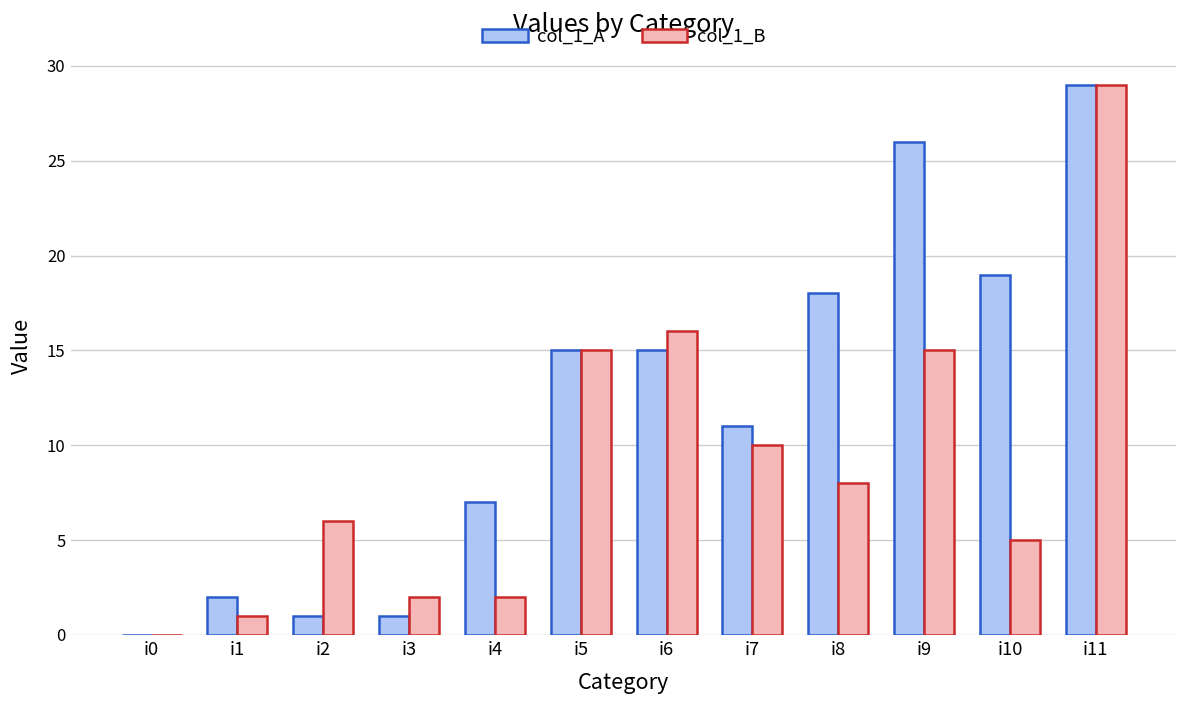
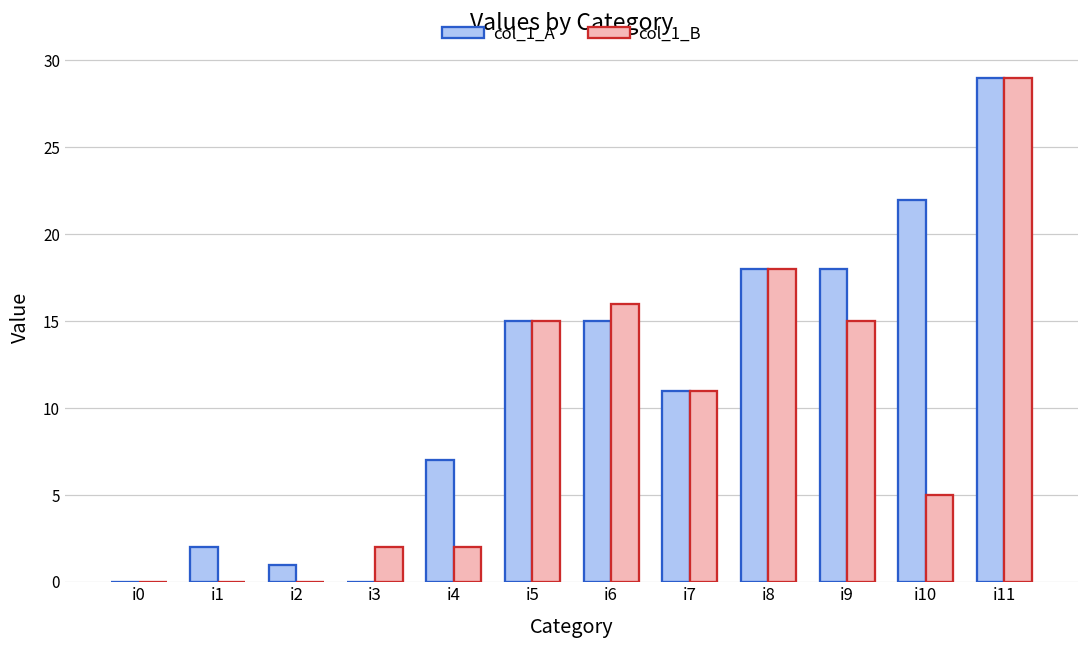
col_1_B, i1: 1 -> 0
col_1_B, i2: 6 -> 0
col_1_A, i3: 1 -> 0
col_1_B, i7: 10 -> 11
col_1_B, i8: 8 -> 18
col_1_A, i9: 26 -> 18
col_1_A, i10: 19 -> 22
